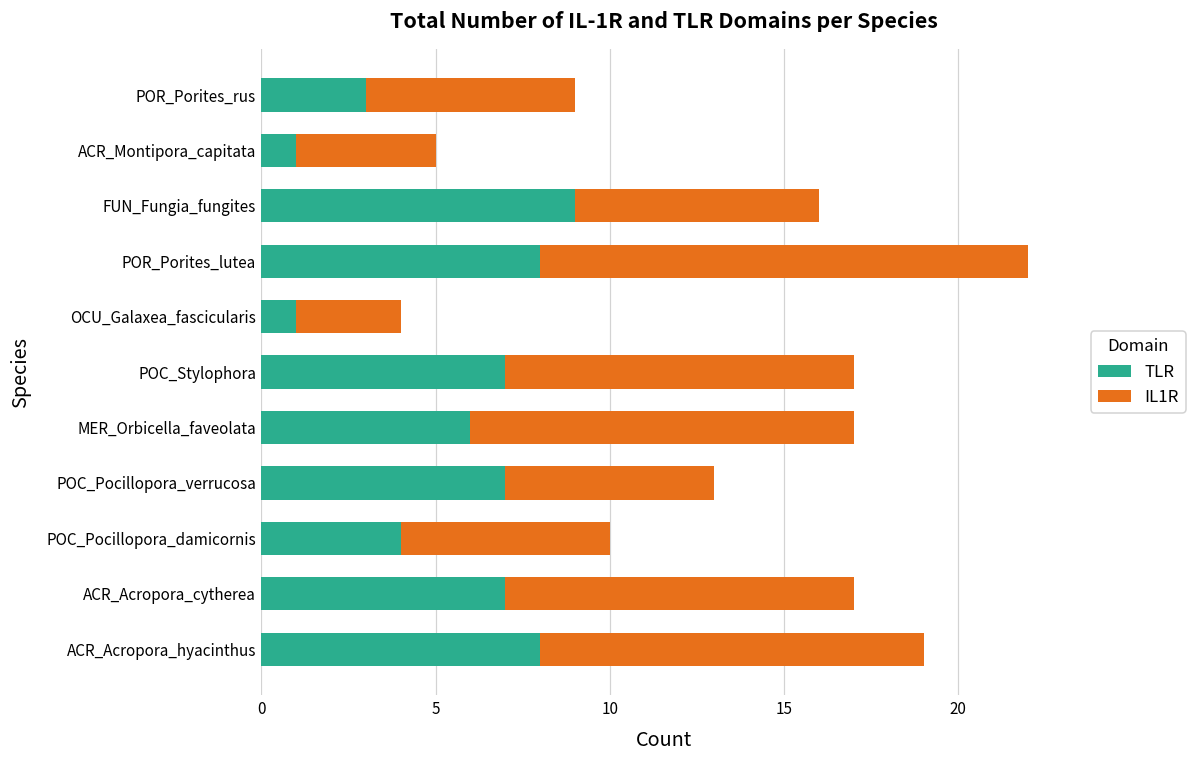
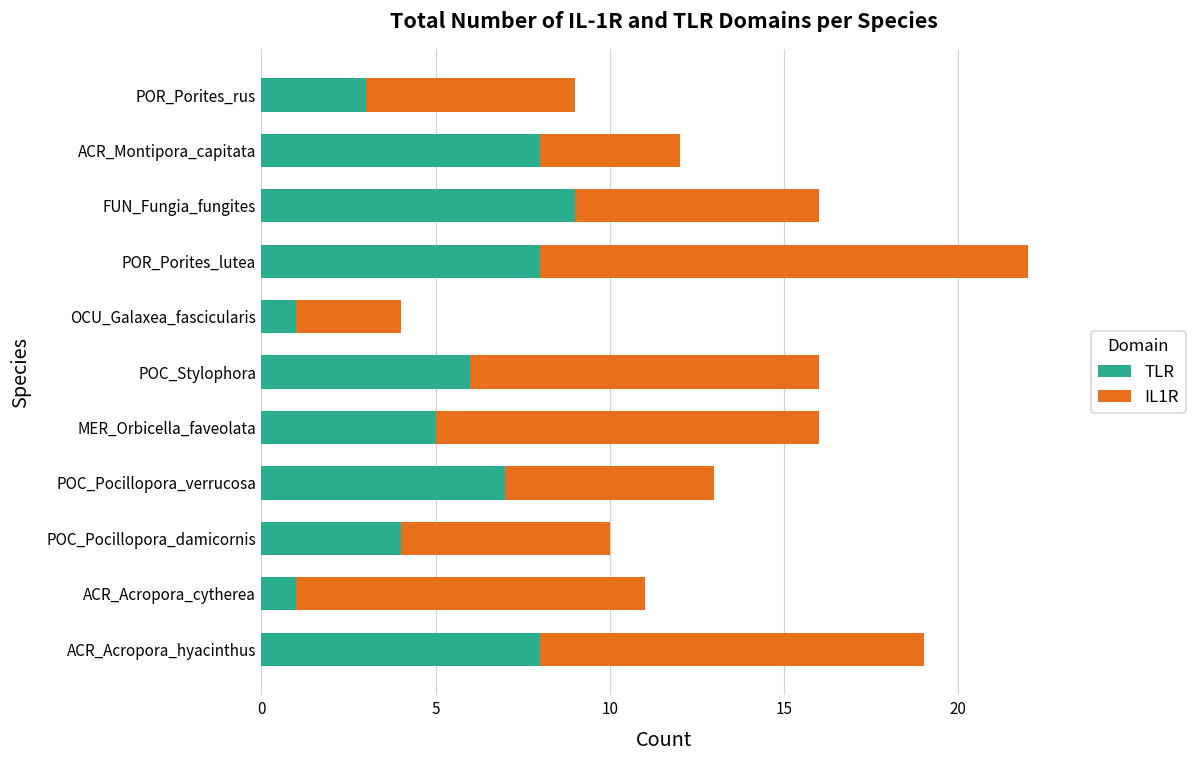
TLR, ACR_Montipora_capitata: 1 -> 8
TLR, POC_Stylophora: 7 -> 6
TLR, MER_Orbicella_faveolata: 6 -> 5
TLR, ACR_Acropora_cytherea: 7 -> 1
